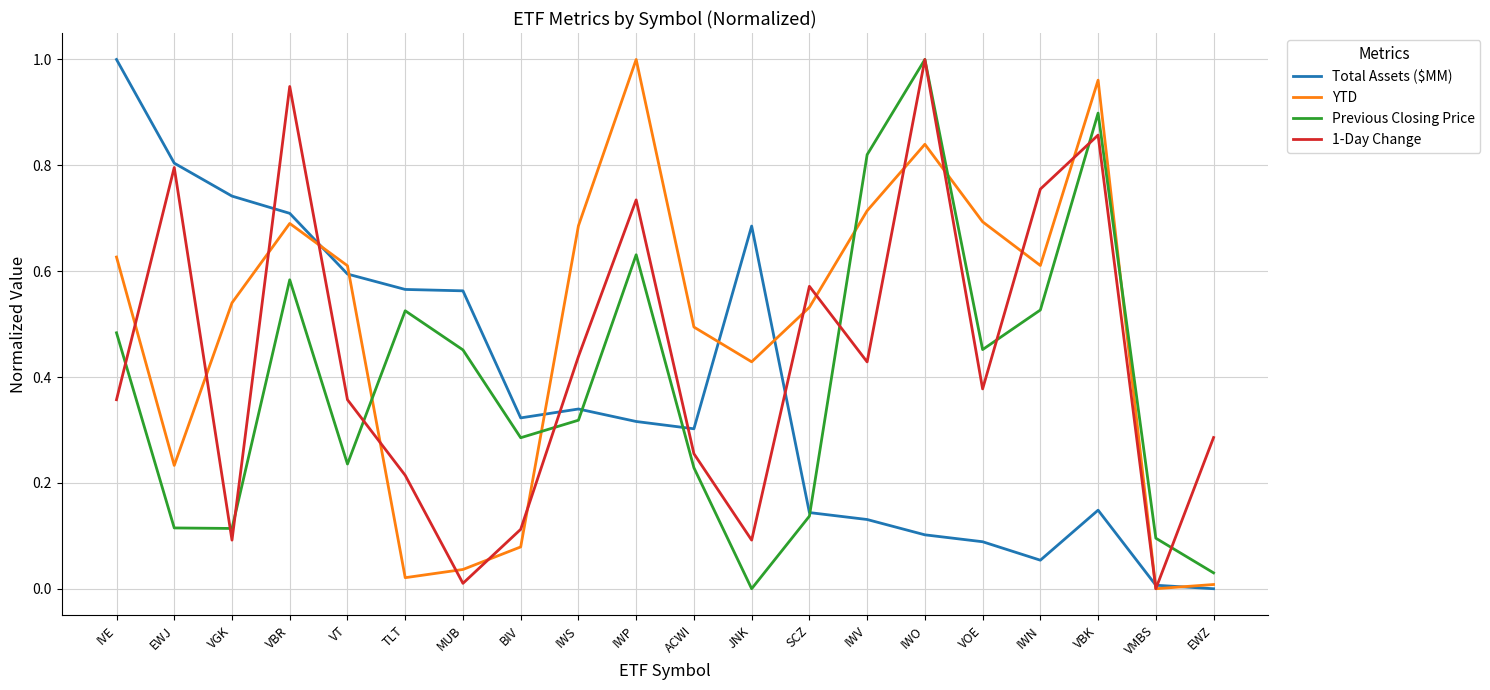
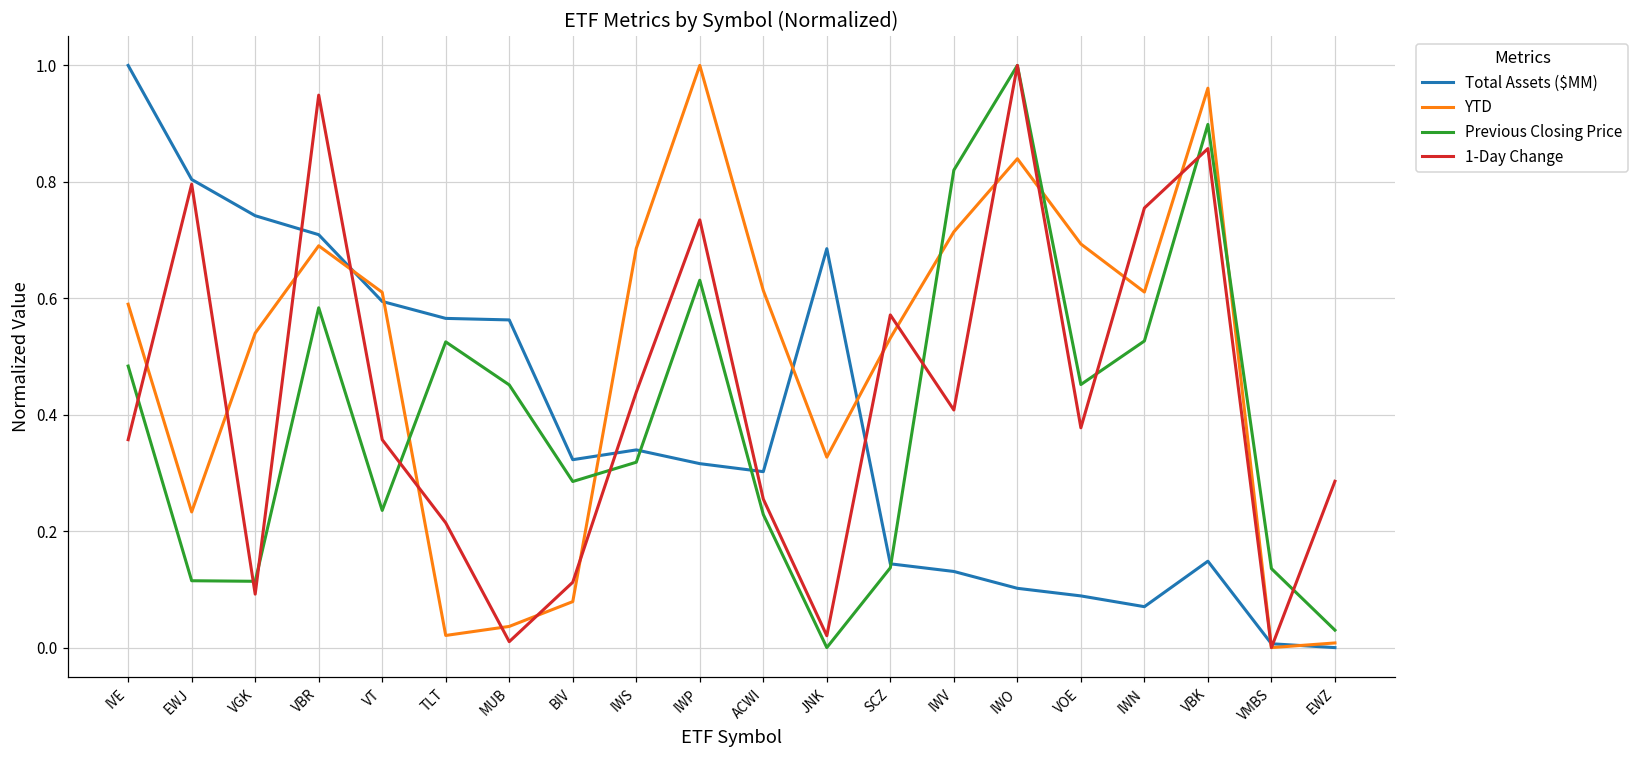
YTD, IVE: 0.63 -> 0.59
YTD, ACWI: 0.49 -> 0.61
YTD, JNK: 0.43 -> 0.33
1-Day Change, JNK: 0.09 -> 0.02
1-Day Change, IWV: 0.43 -> 0.41
Total Assets ($MM), IWN: 0.05 -> 0.07
Previous Closing Price, VMBS: 0.10 -> 0.14
